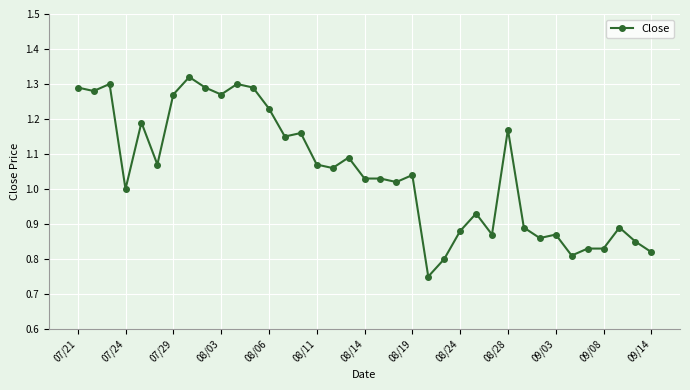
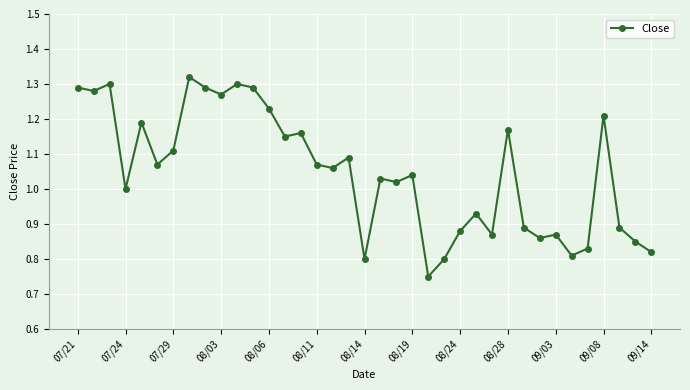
07/29: 1.27 -> 1.11
08/14: 1.03 -> 0.80
09/08: 0.83 -> 1.21
